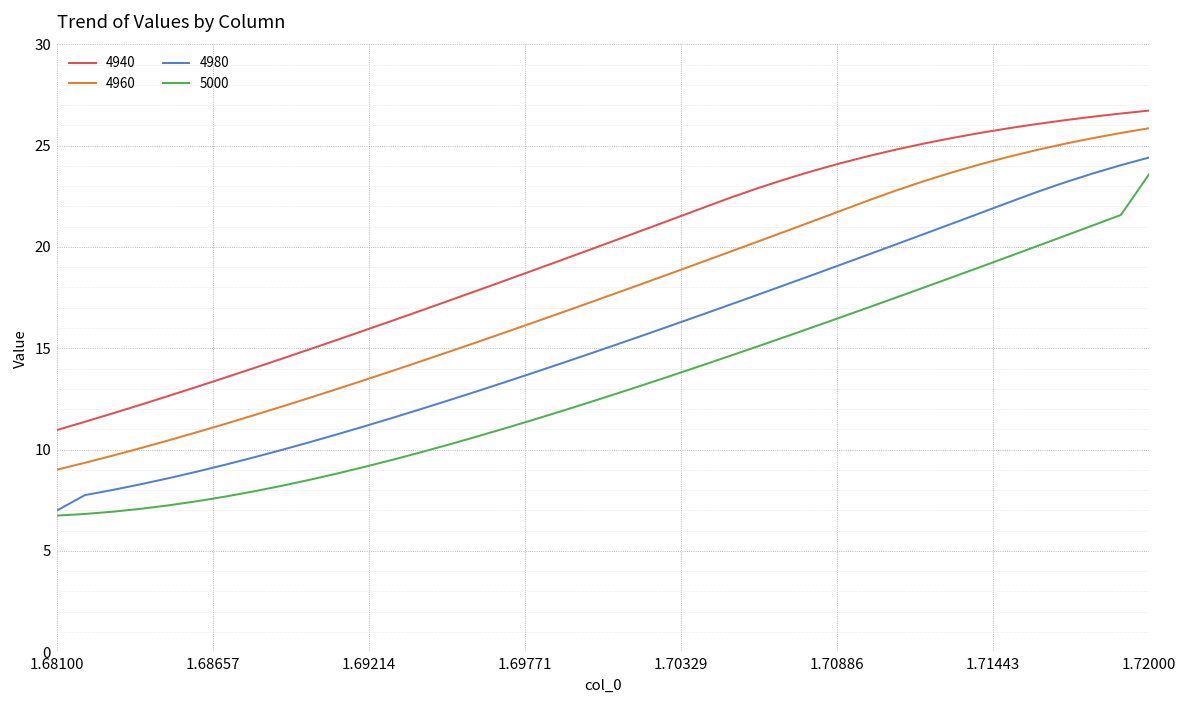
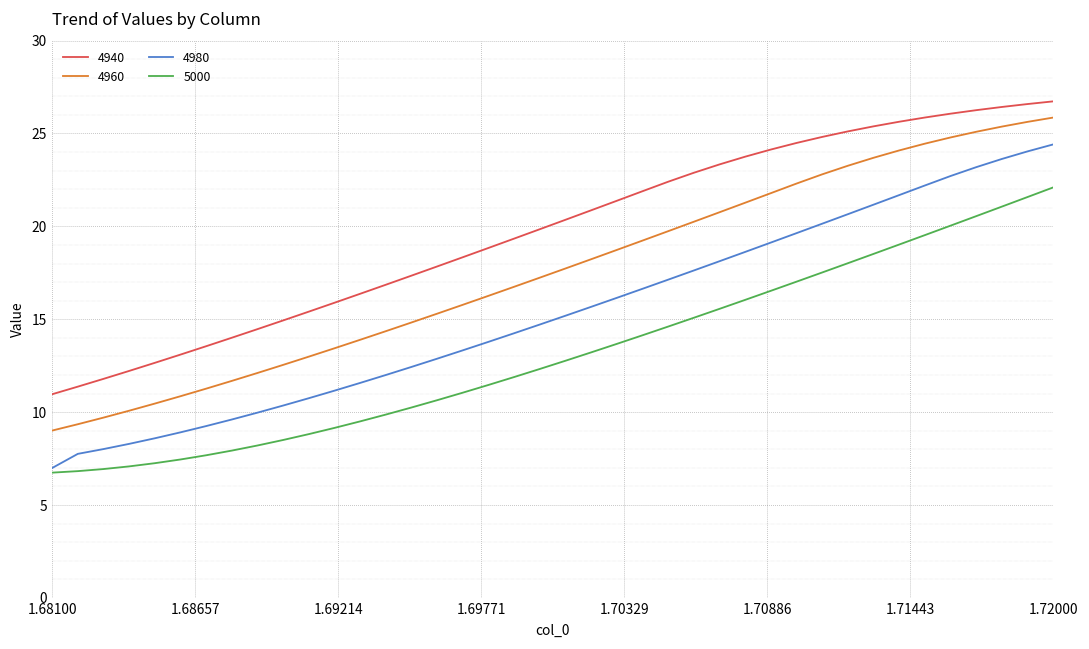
5000, 1.72000: 23.6 -> 22.1
